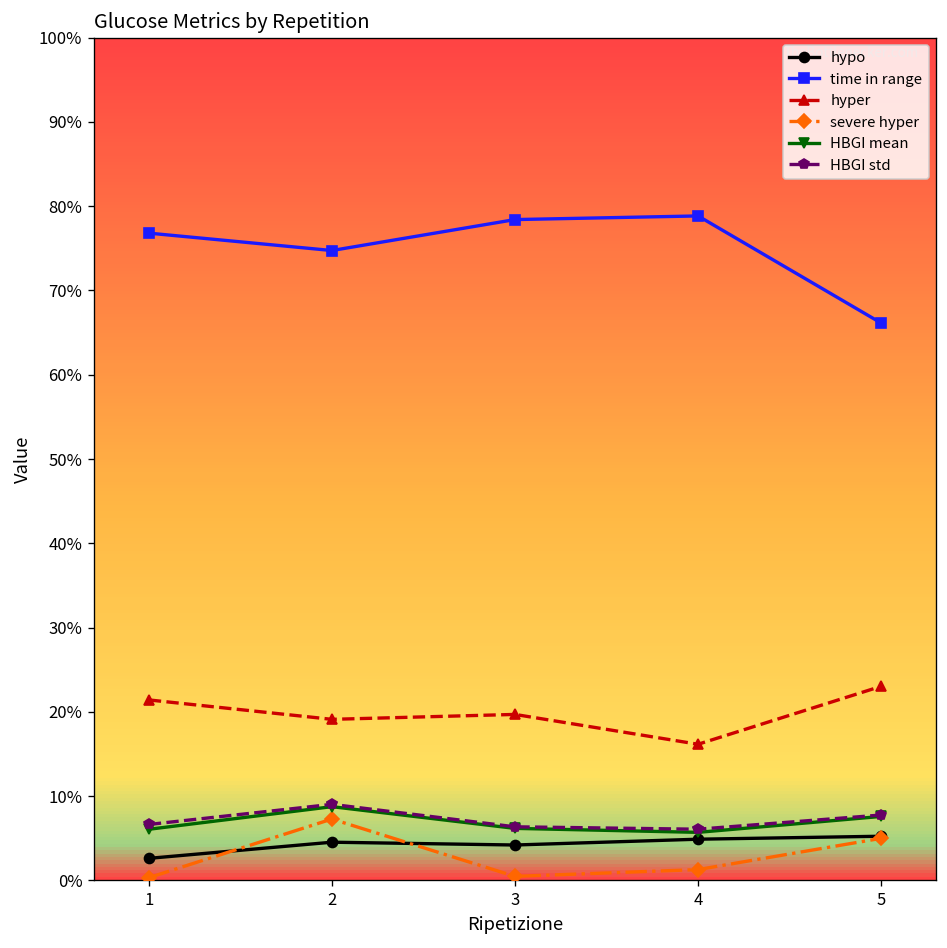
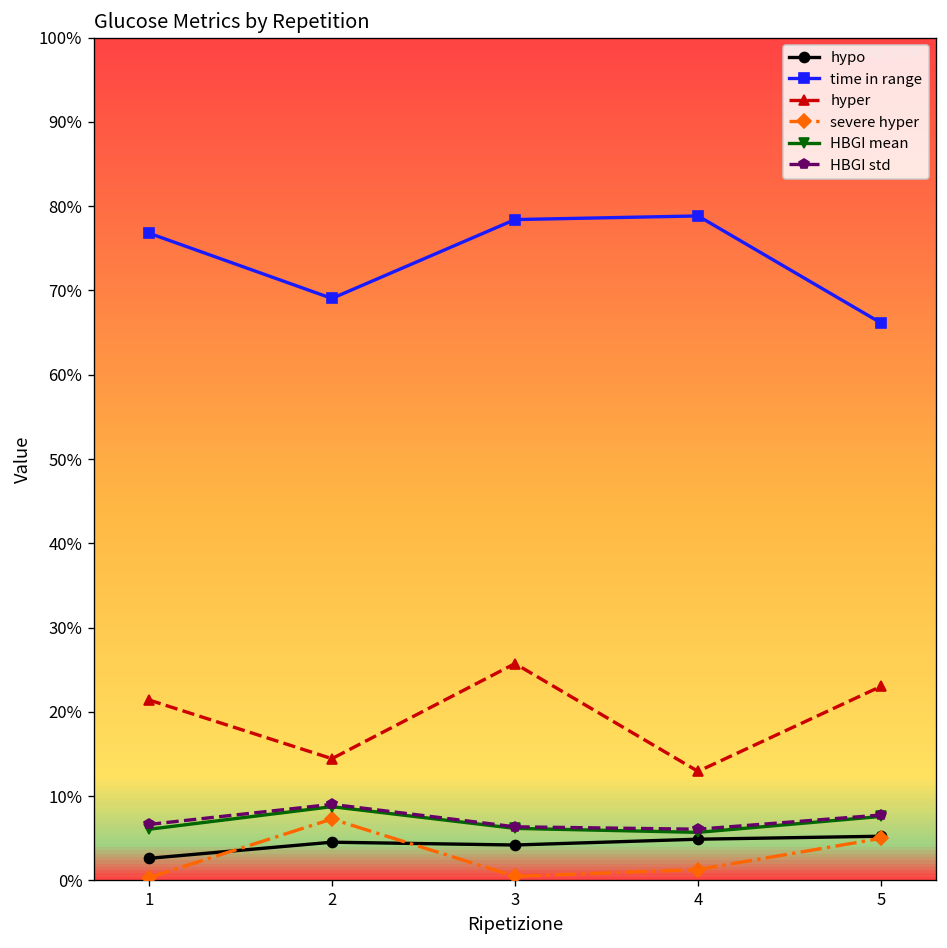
time in range, 2: 75% -> 69%
hyper, 2: 19% -> 14%
hyper, 3: 20% -> 26%
hyper, 4: 16% -> 13%
